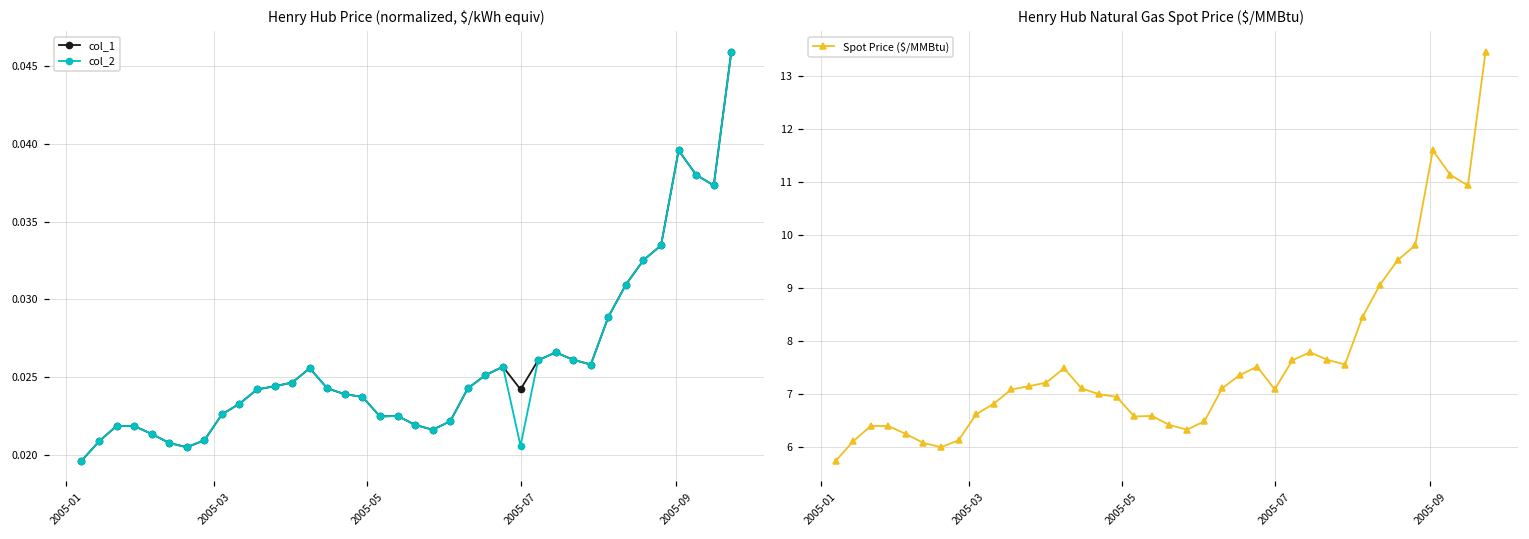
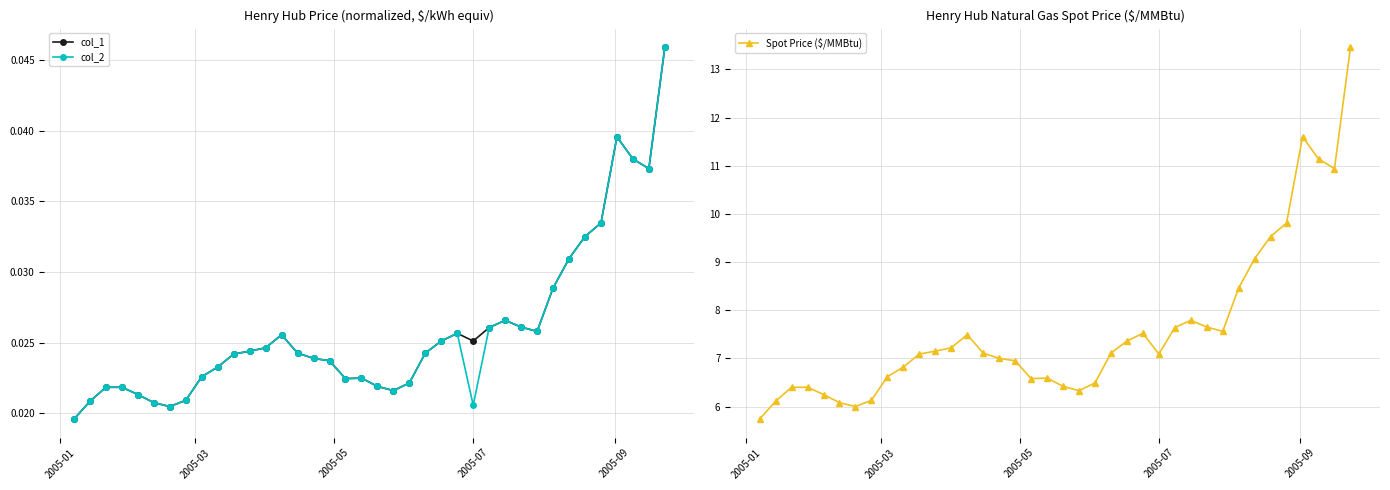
Henry Hub Price (normalized, $/kWh equiv), col_1, 2005-07: 0.0242 -> 0.0251
